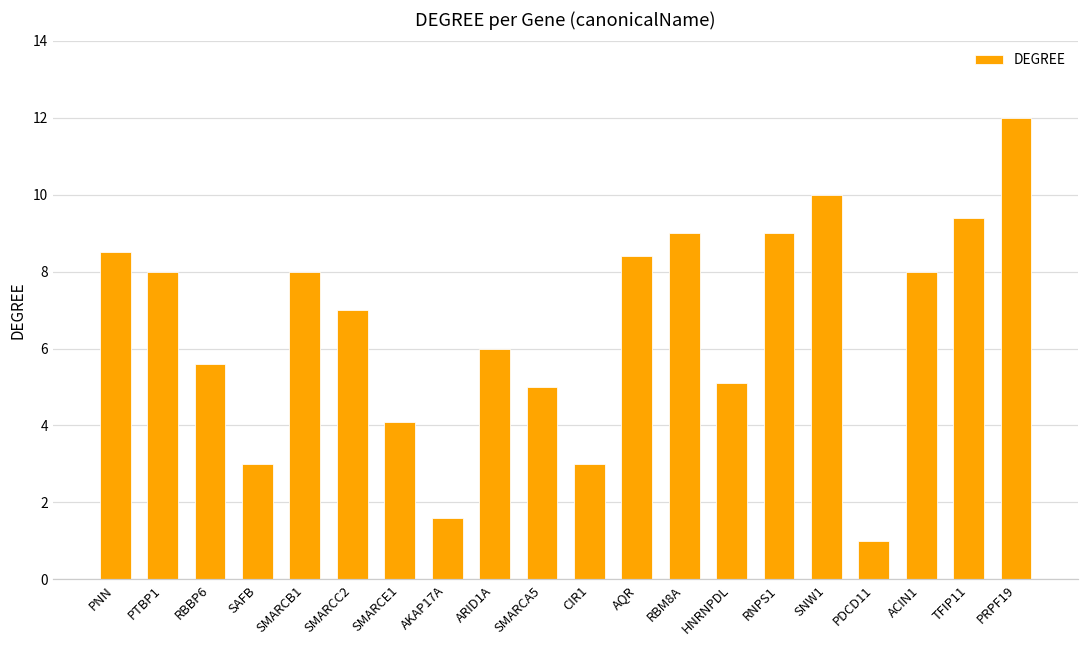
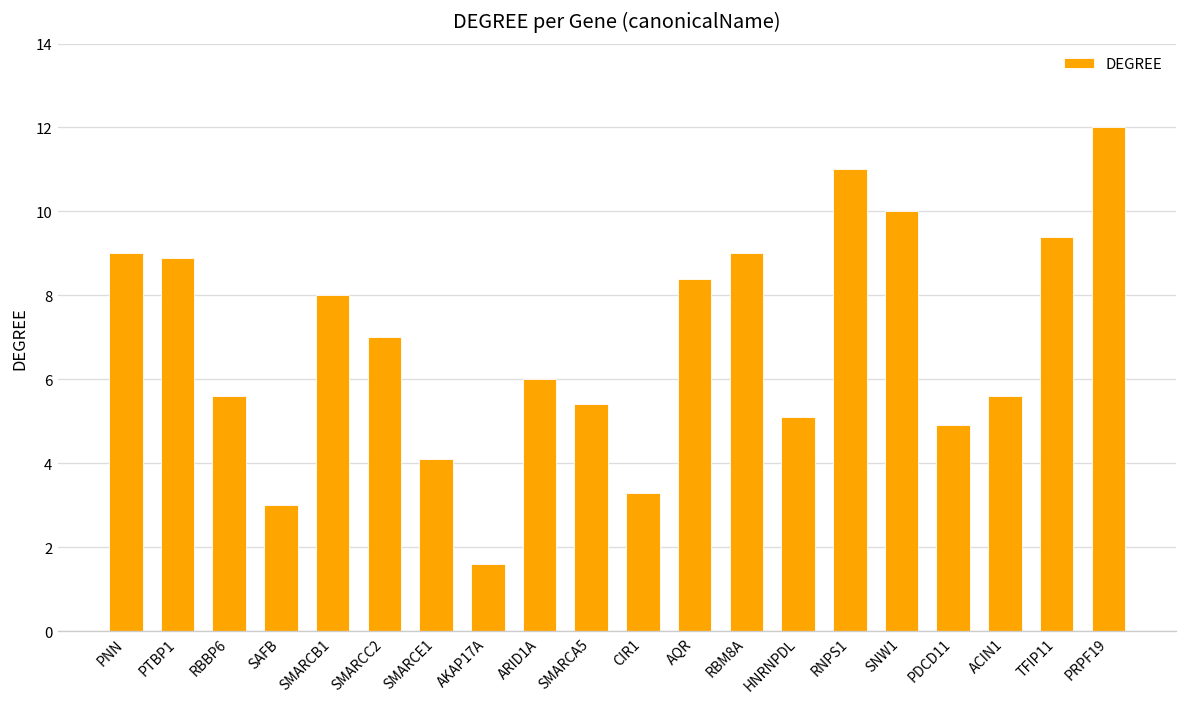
PNN: 8.5 -> 9.0
PTBP1: 8.0 -> 8.9
SMARCA5: 5.0 -> 5.4
CIR1: 3.0 -> 3.3
RNPS1: 9 -> 11
PDCD11: 1.0 -> 4.9
ACIN1: 8.0 -> 5.6
